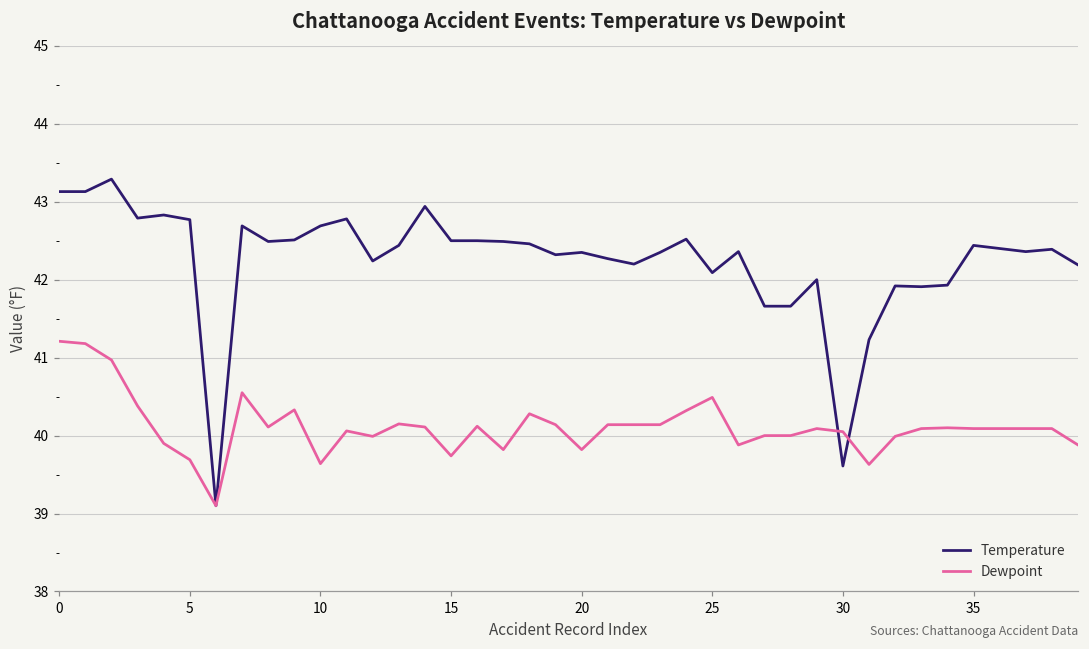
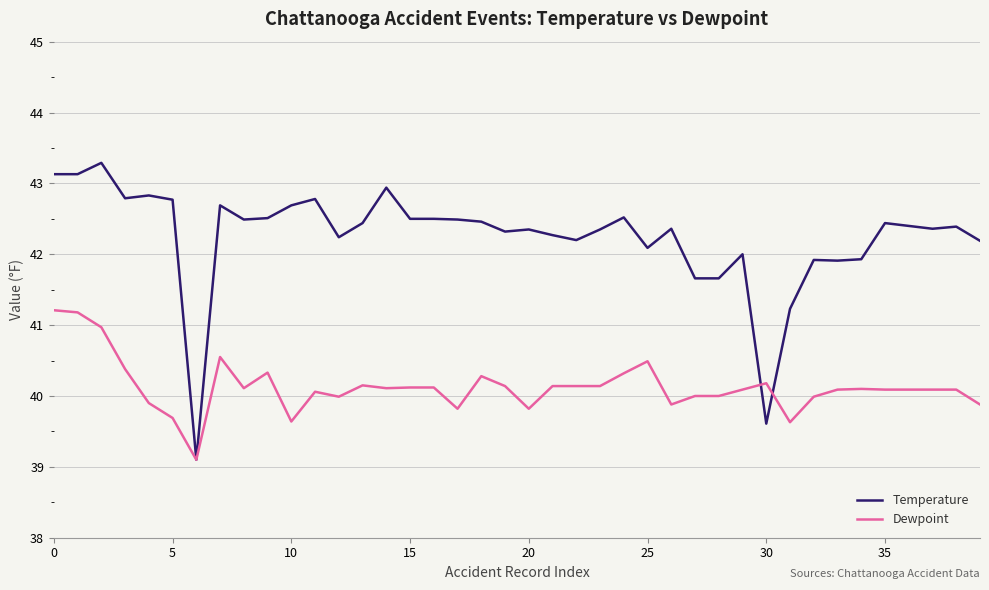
Dewpoint, 15: 39.7 -> 40.1
Dewpoint, 30: 40.1 -> 40.2
